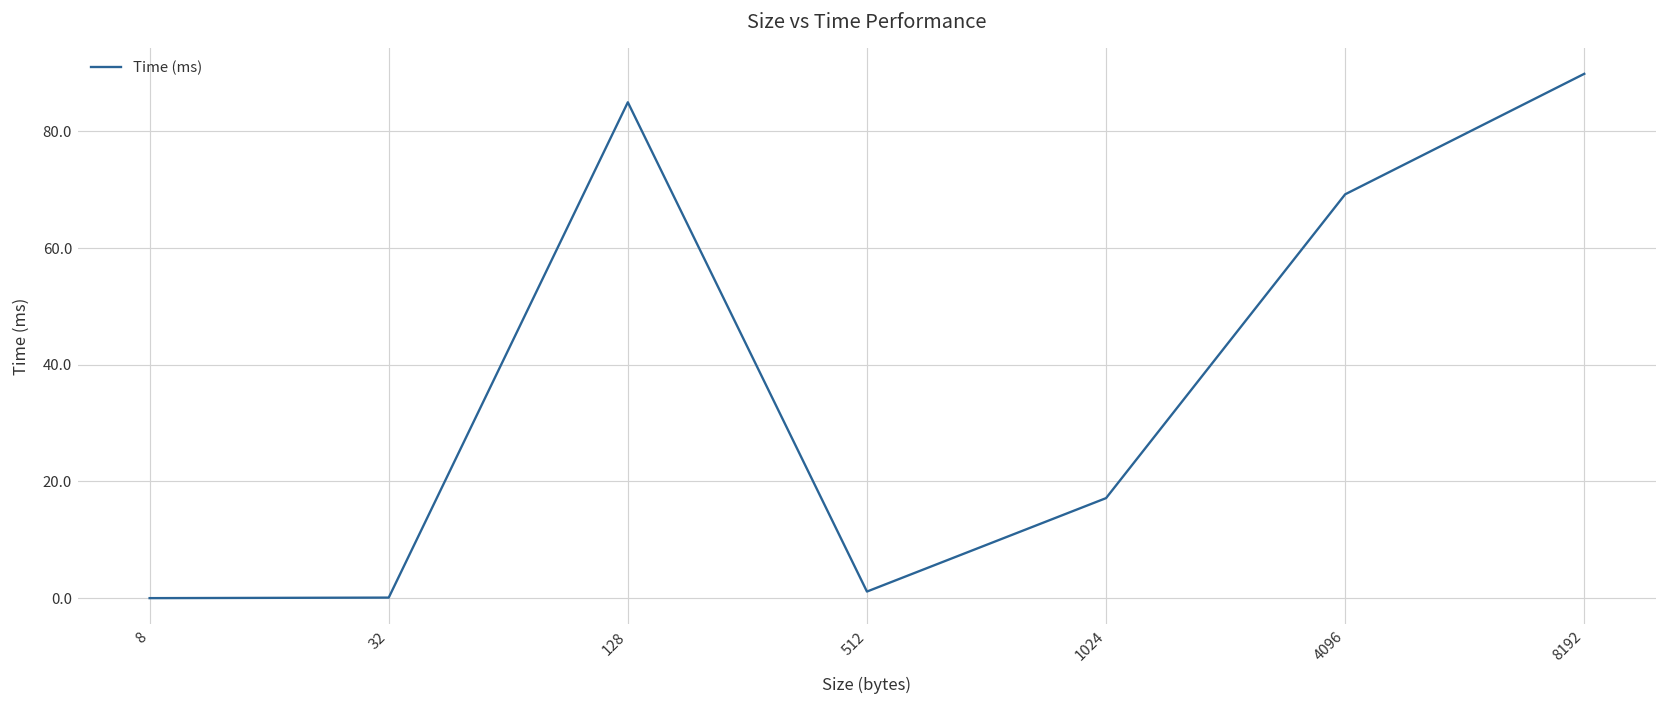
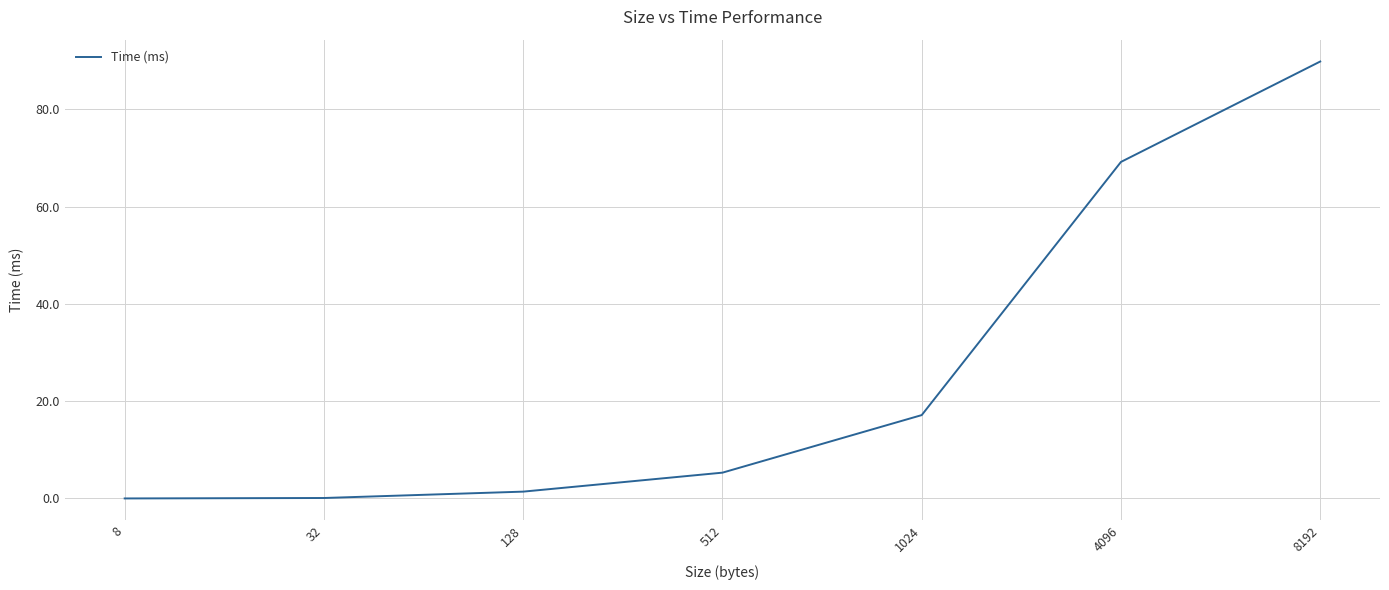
128: 85 -> 1
512: 1 -> 5
